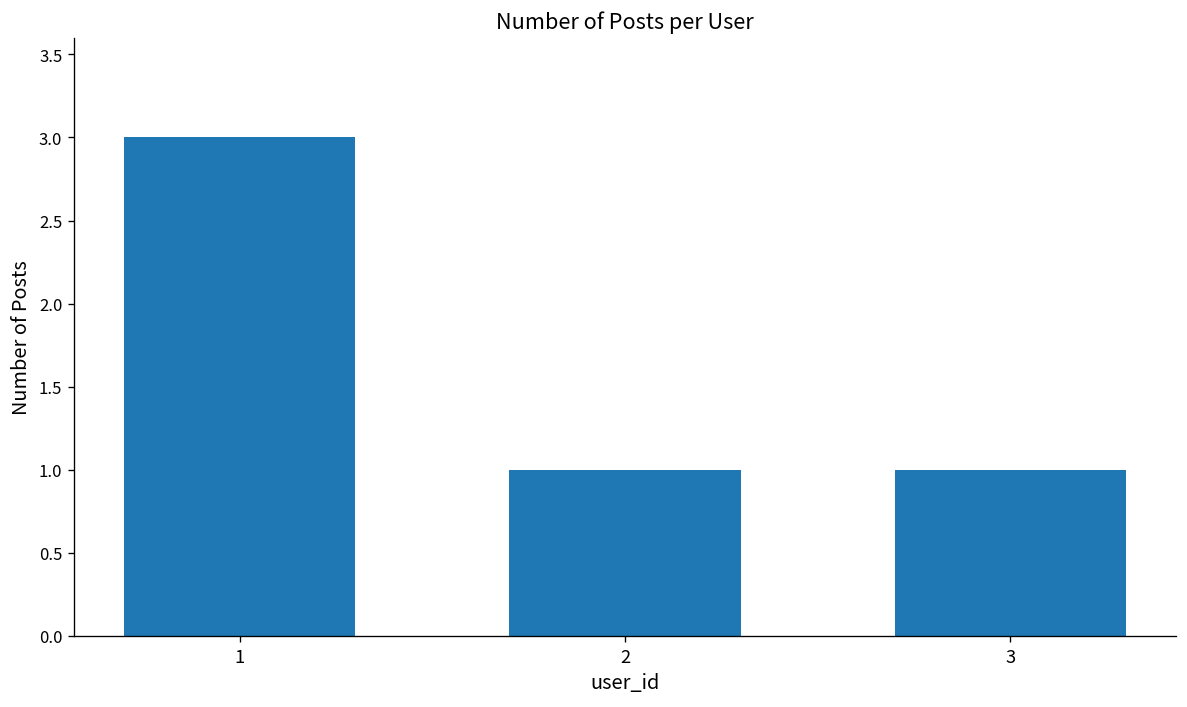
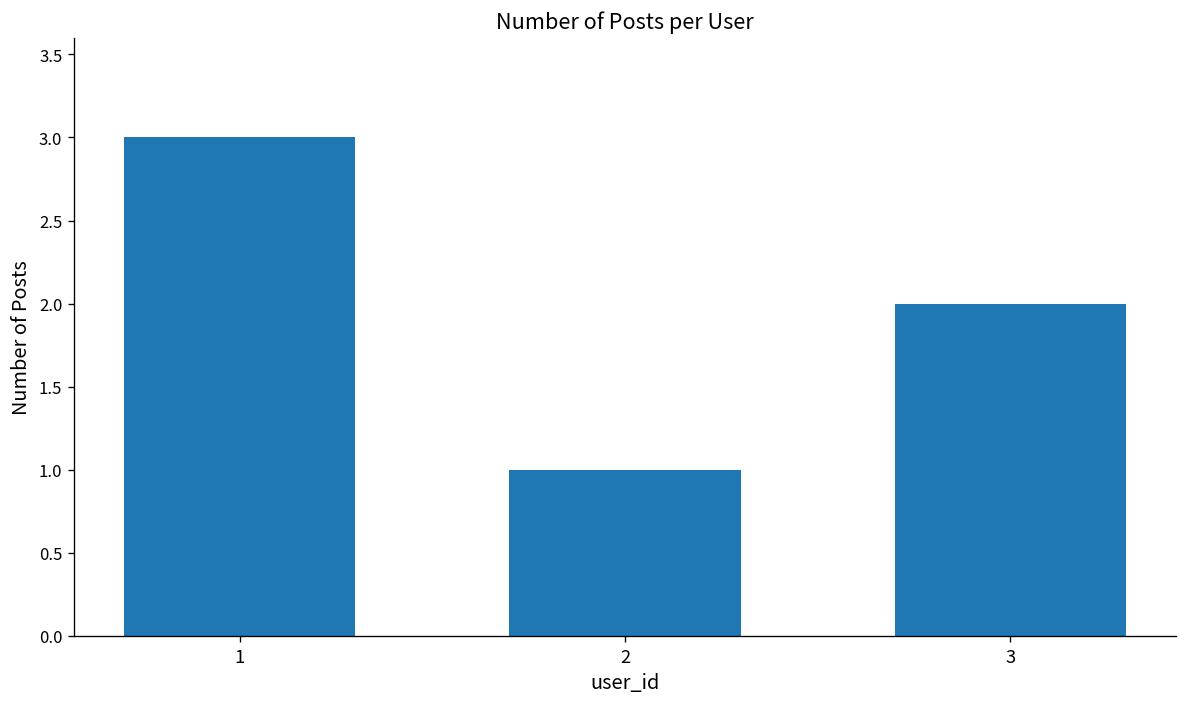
3: 1 -> 2
